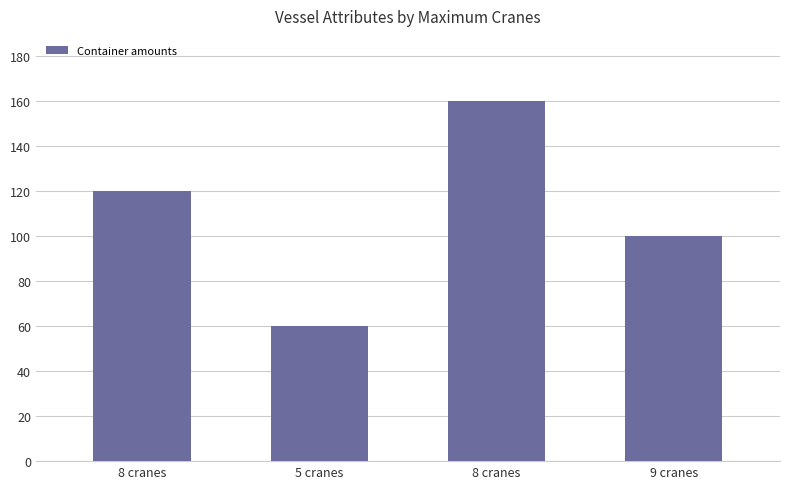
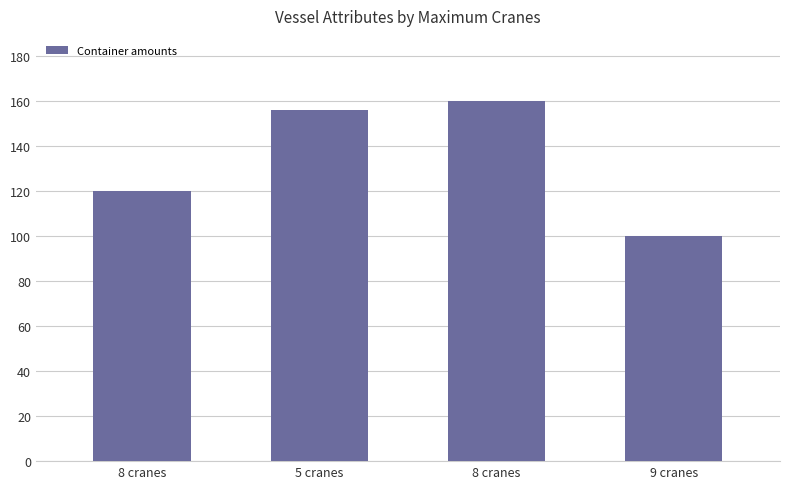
5 cranes: 60 -> 156
